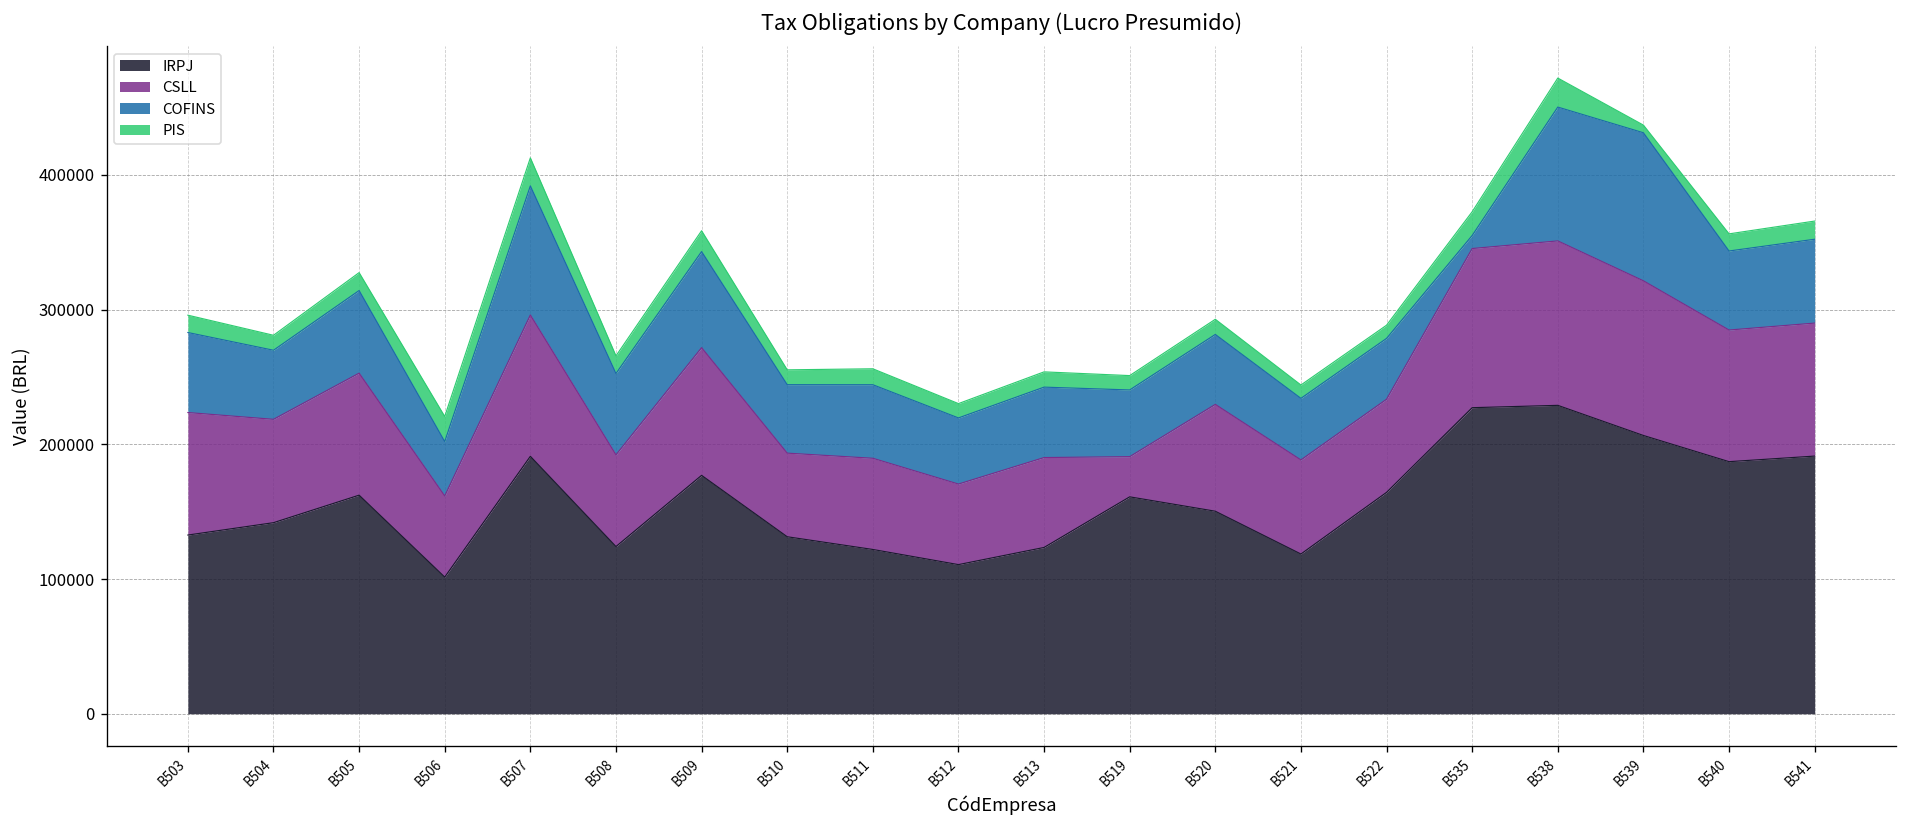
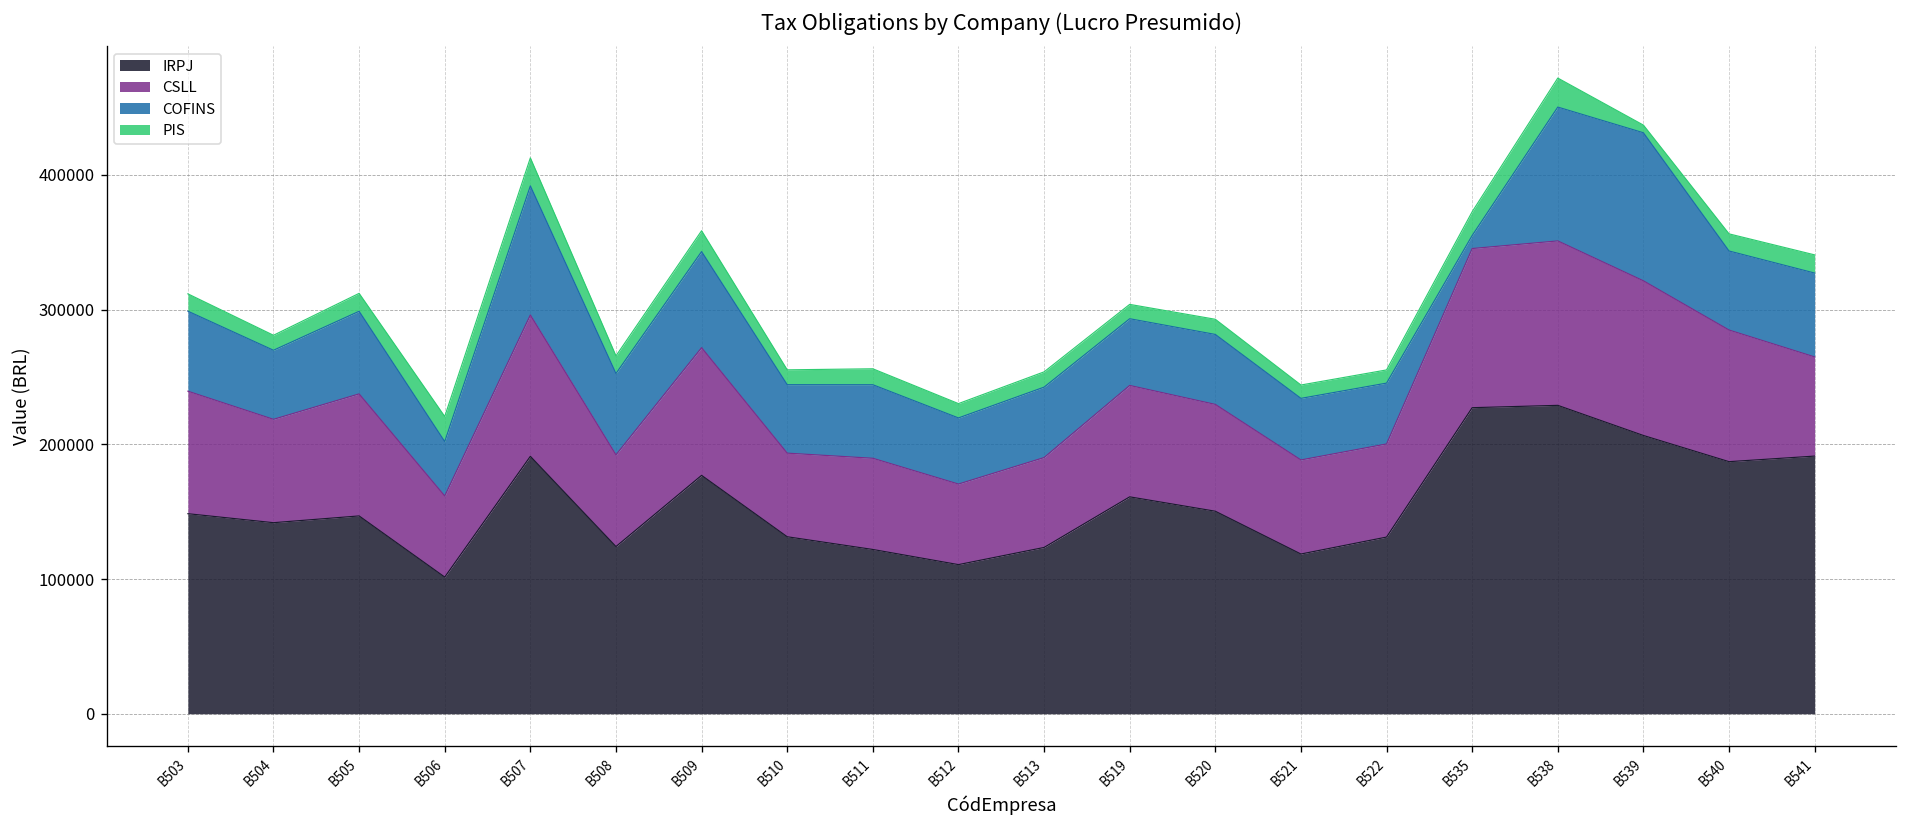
IRPJ, B503: 133000 -> 148000
IRPJ, B505: 162000 -> 147000
CSLL, B519: 30000 -> 83000
IRPJ, B522: 164000 -> 131000
CSLL, B541: 99000 -> 74000
